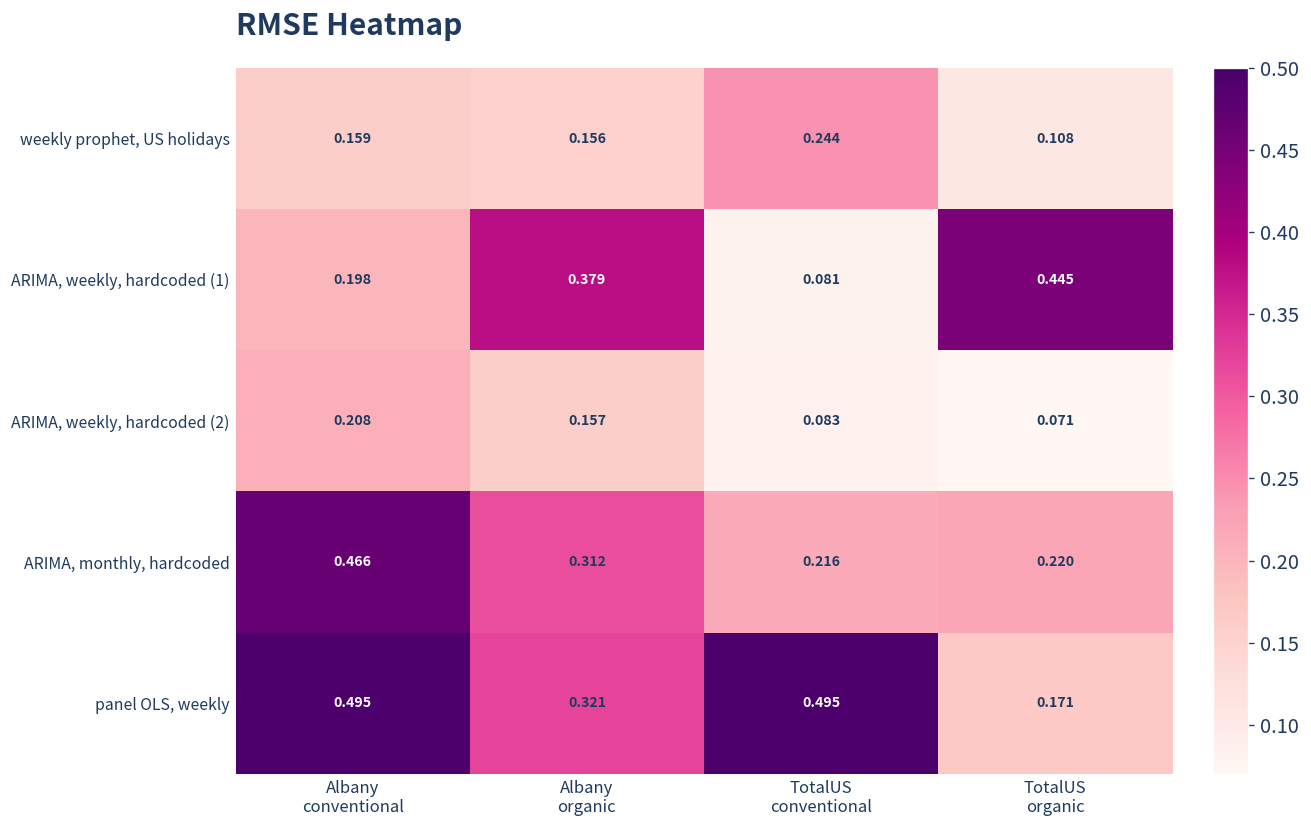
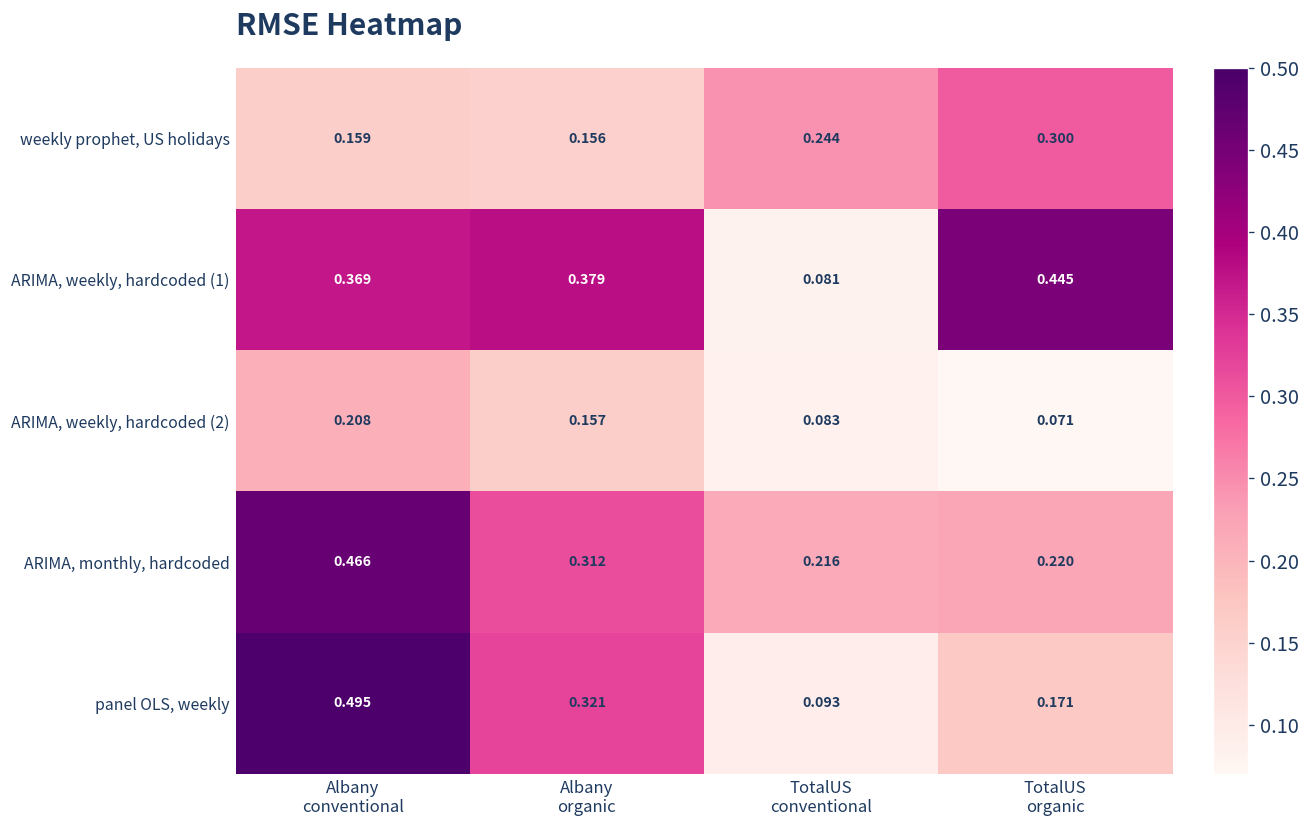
weekly prophet, US holidays, TotalUS organic: 0.108 -> 0.300
ARIMA, weekly, hardcoded (1), Albany conventional: 0.198 -> 0.369
panel OLS, weekly, TotalUS conventional: 0.495 -> 0.093
